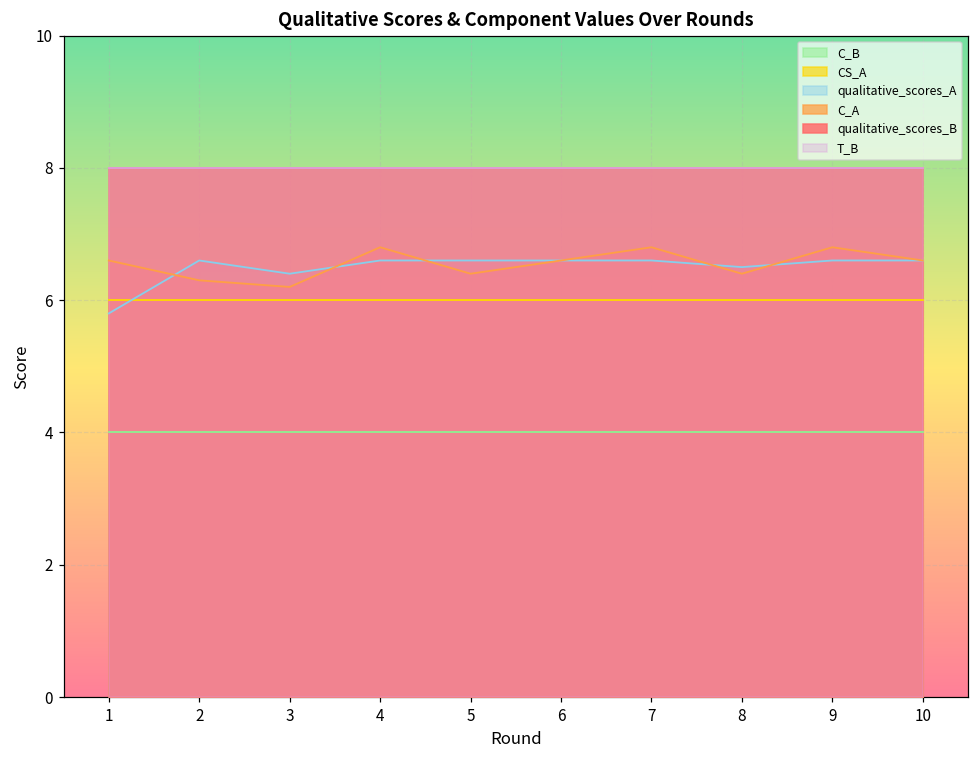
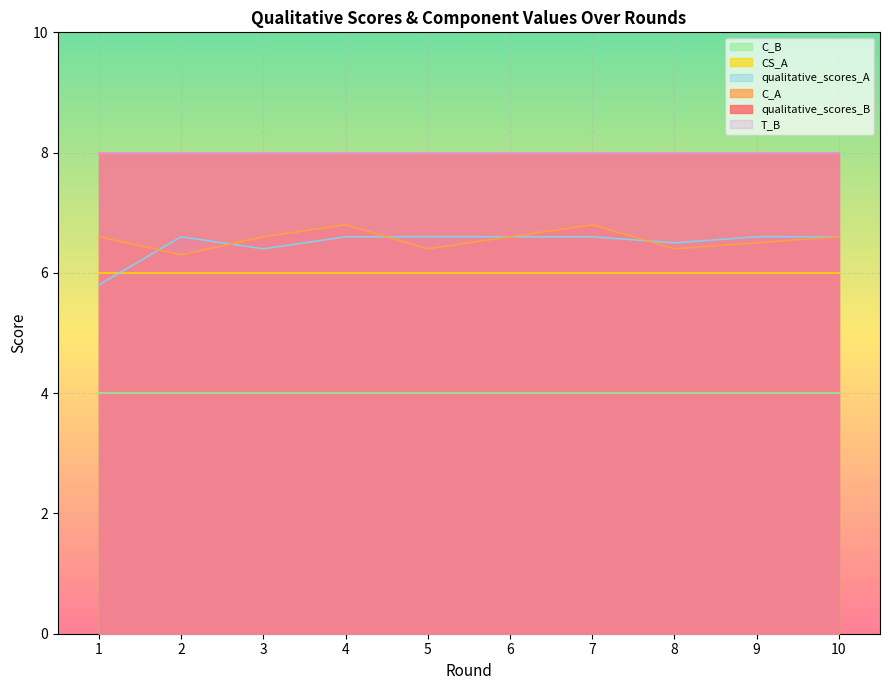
C_A, 3: 6.2 -> 6.6
C_A, 9: 6.8 -> 6.5
